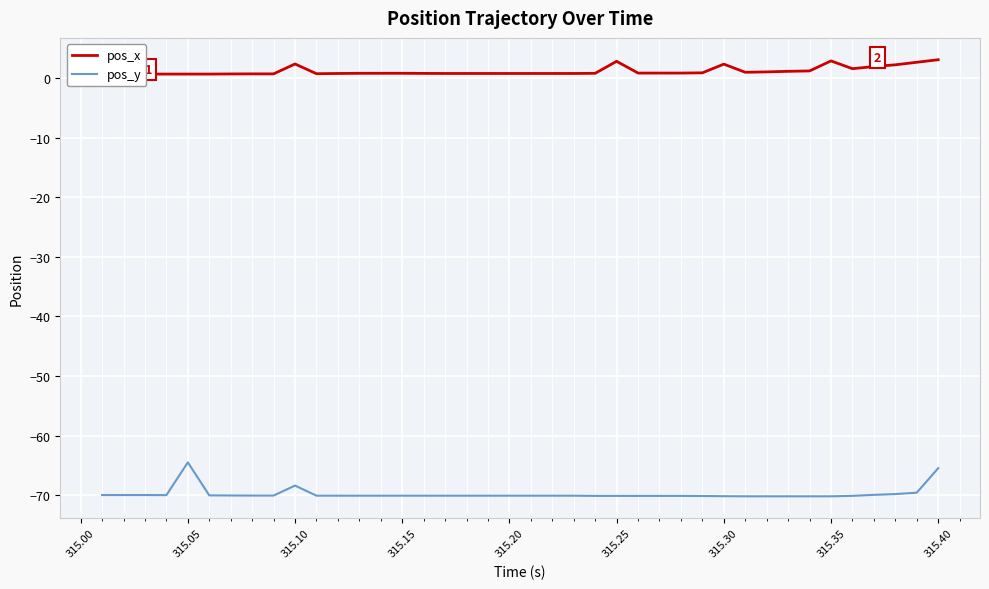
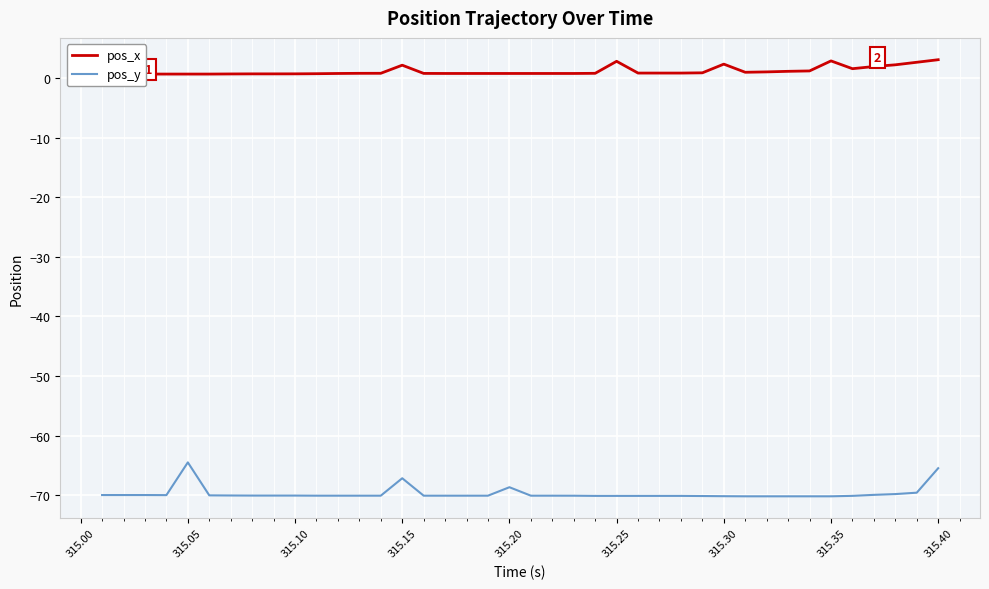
pos_x, 315.10: 2 -> 1
pos_y, 315.10: -68 -> -70
pos_x, 315.15: 1 -> 2
pos_y, 315.15: -70 -> -67
pos_y, 315.20: -70 -> -69
